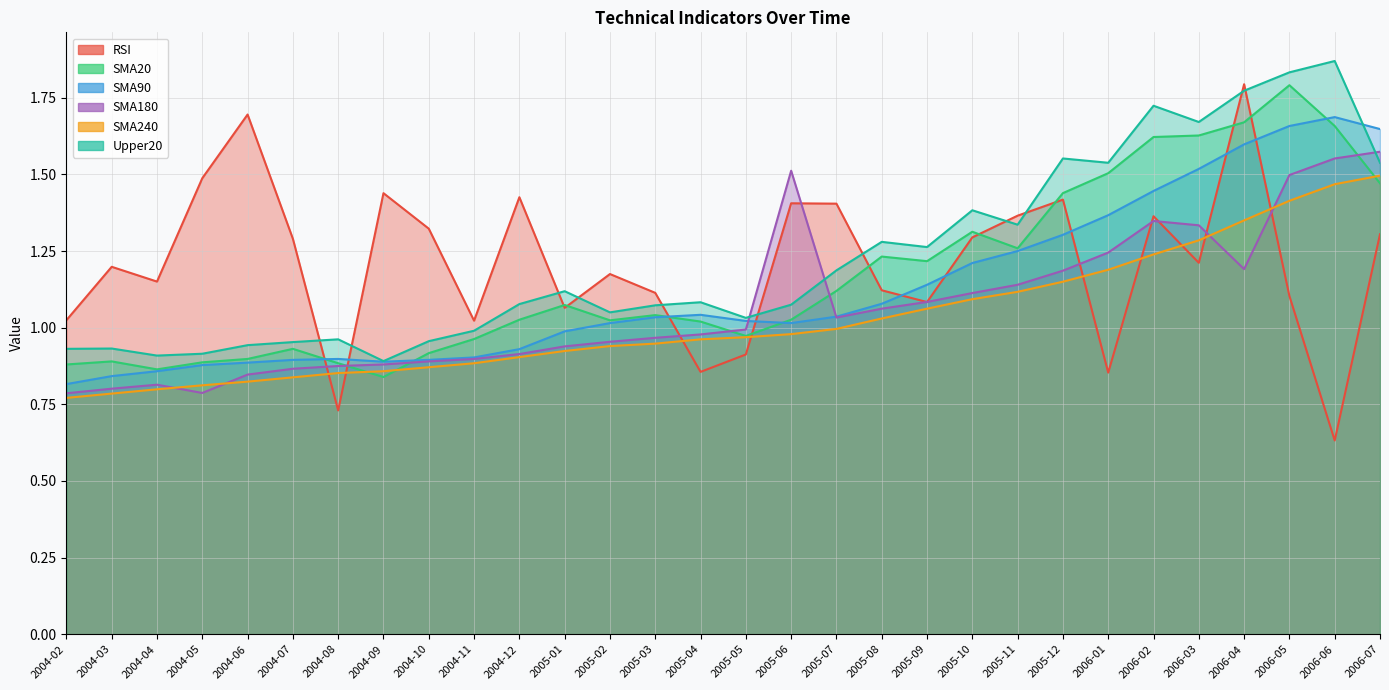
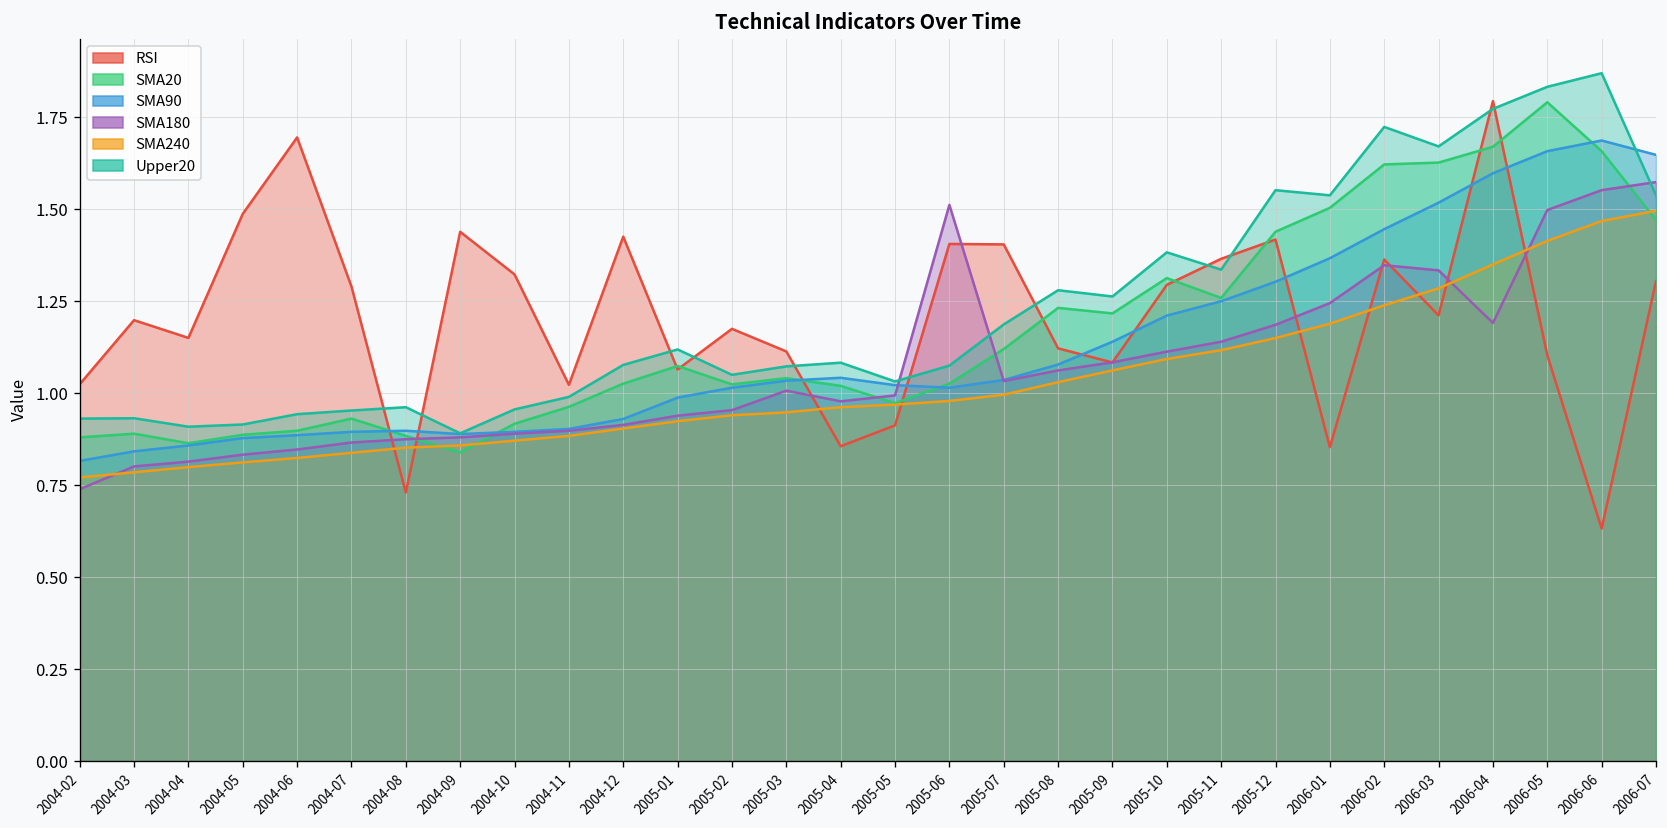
SMA180, 2004-02: 0.79 -> 0.74
SMA180, 2004-05: 0.79 -> 0.83
SMA180, 2005-03: 0.97 -> 1.01
